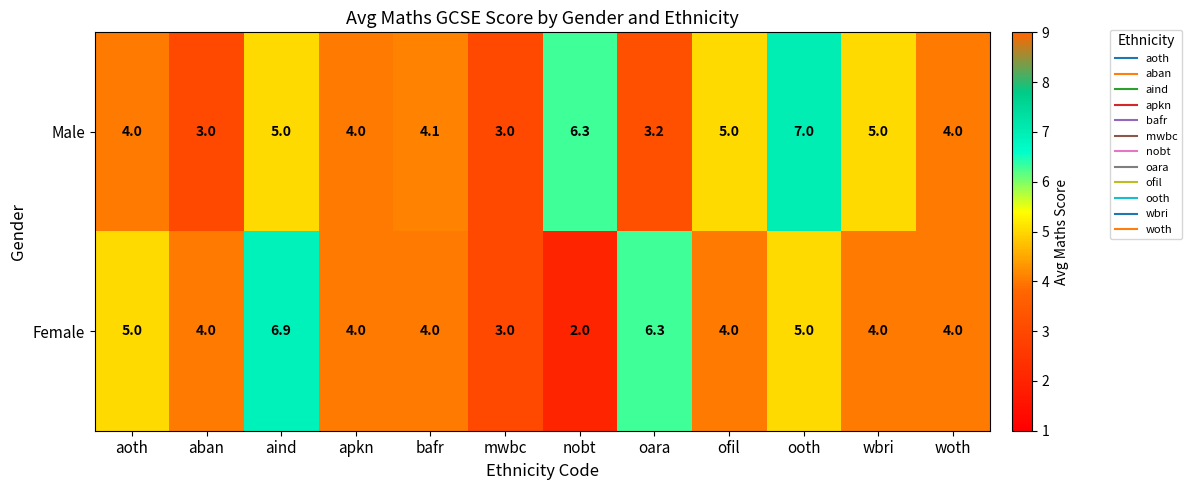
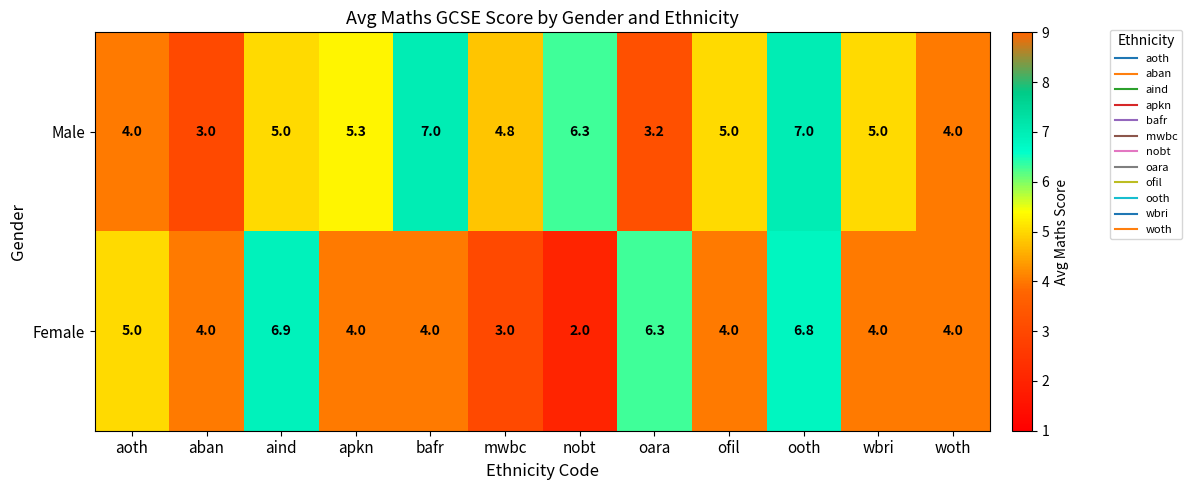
Male, apkn: 4.0 -> 5.3
Male, bafr: 4.1 -> 7.0
Male, mwbc: 3.0 -> 4.8
Female, ooth: 5.0 -> 6.8
